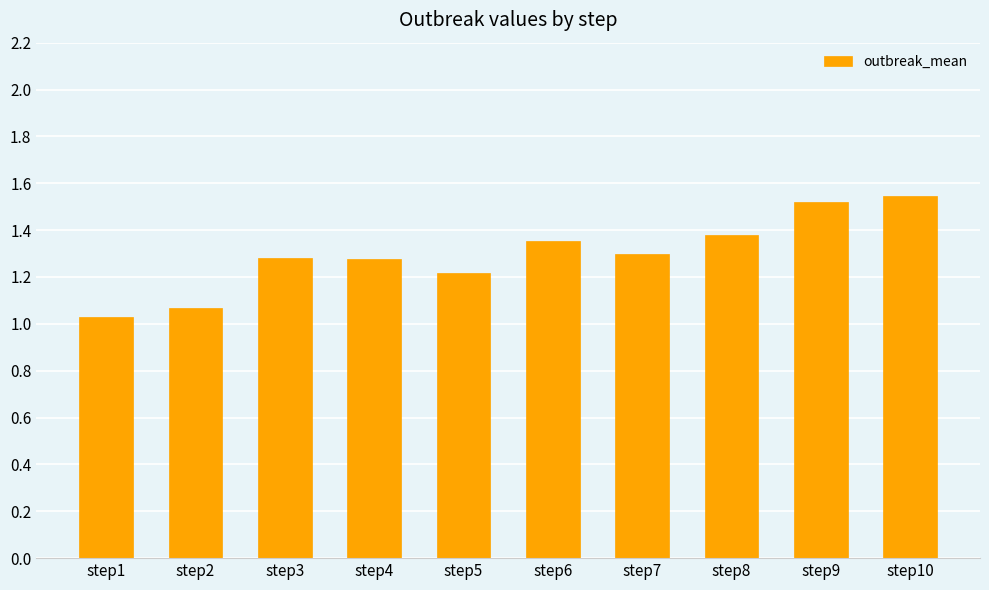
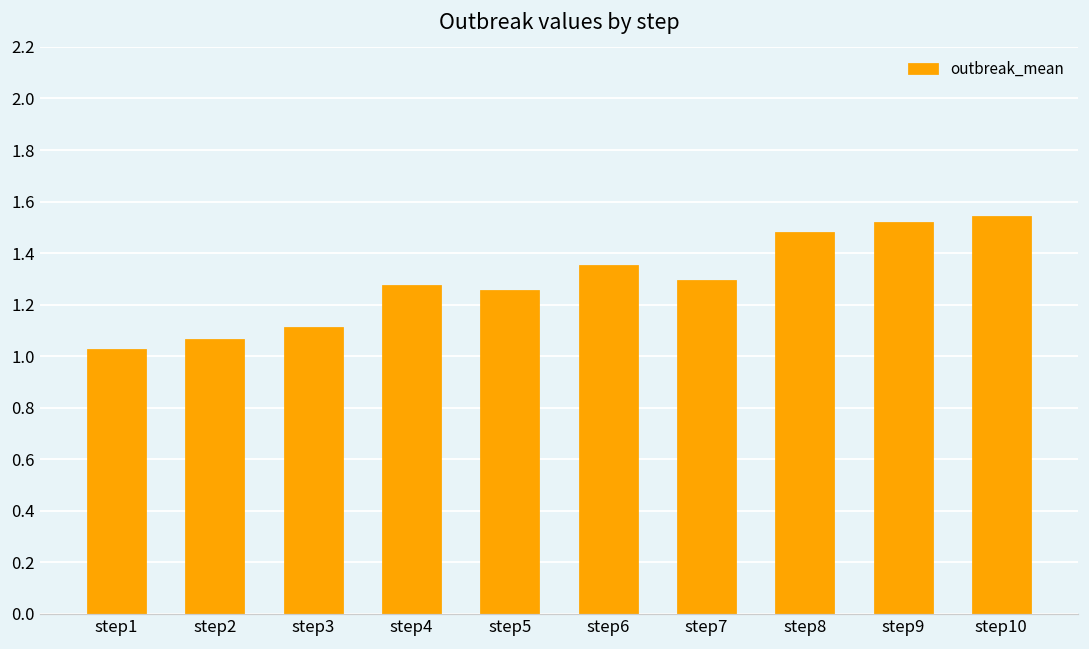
step3: 1.28 -> 1.11
step5: 1.22 -> 1.26
step8: 1.38 -> 1.48
